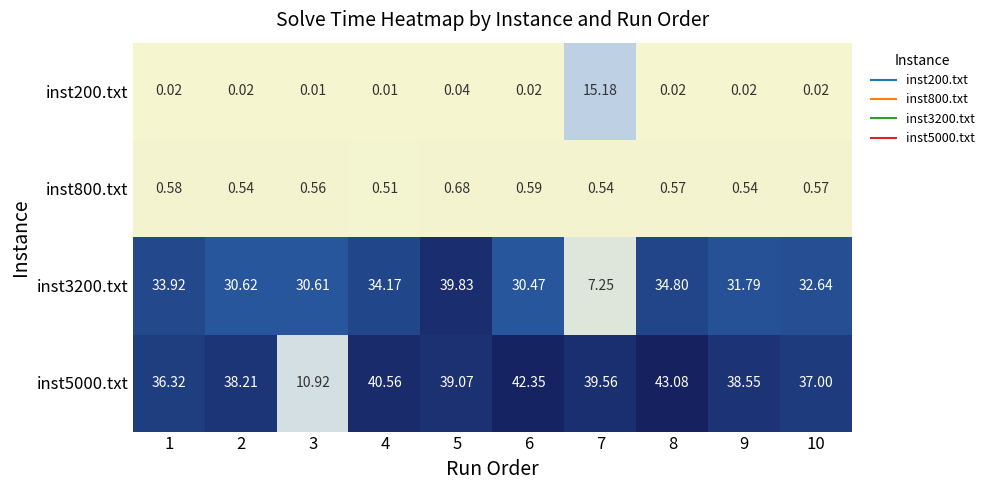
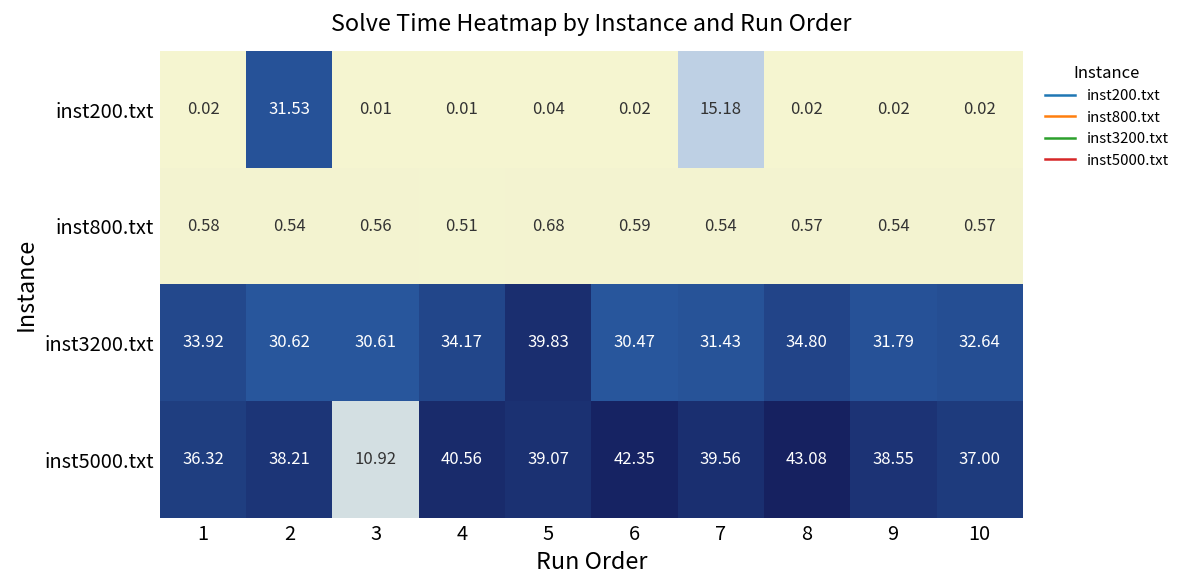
inst200.txt, 2: 0.02 -> 31.53
inst3200.txt, 7: 7.25 -> 31.43
